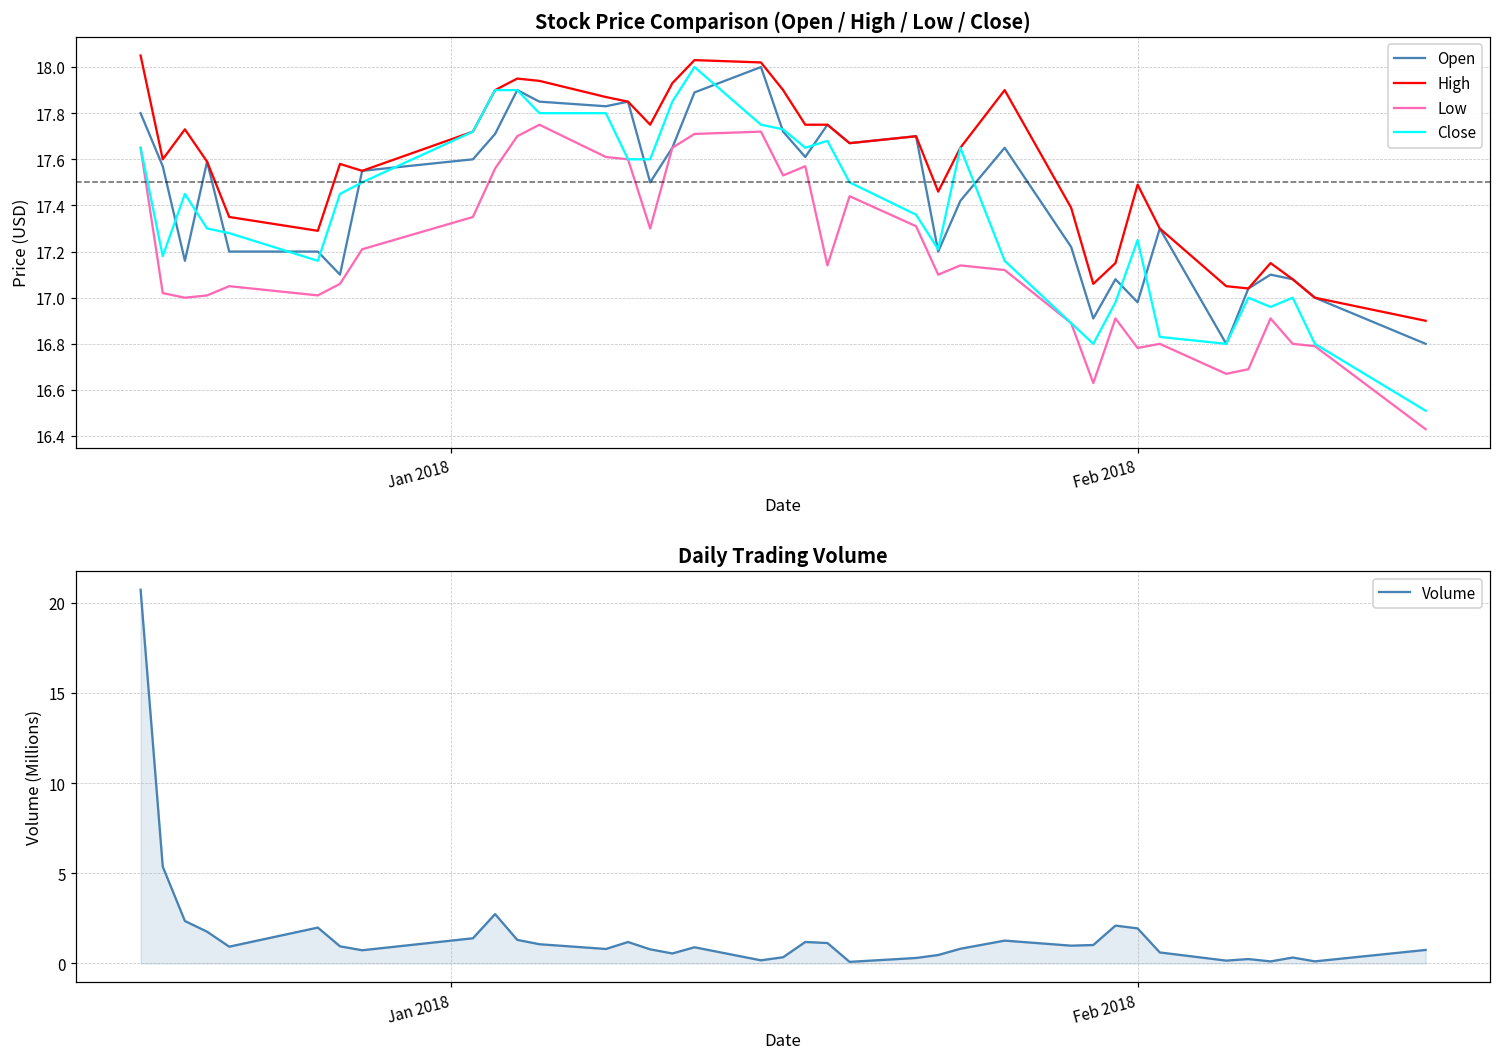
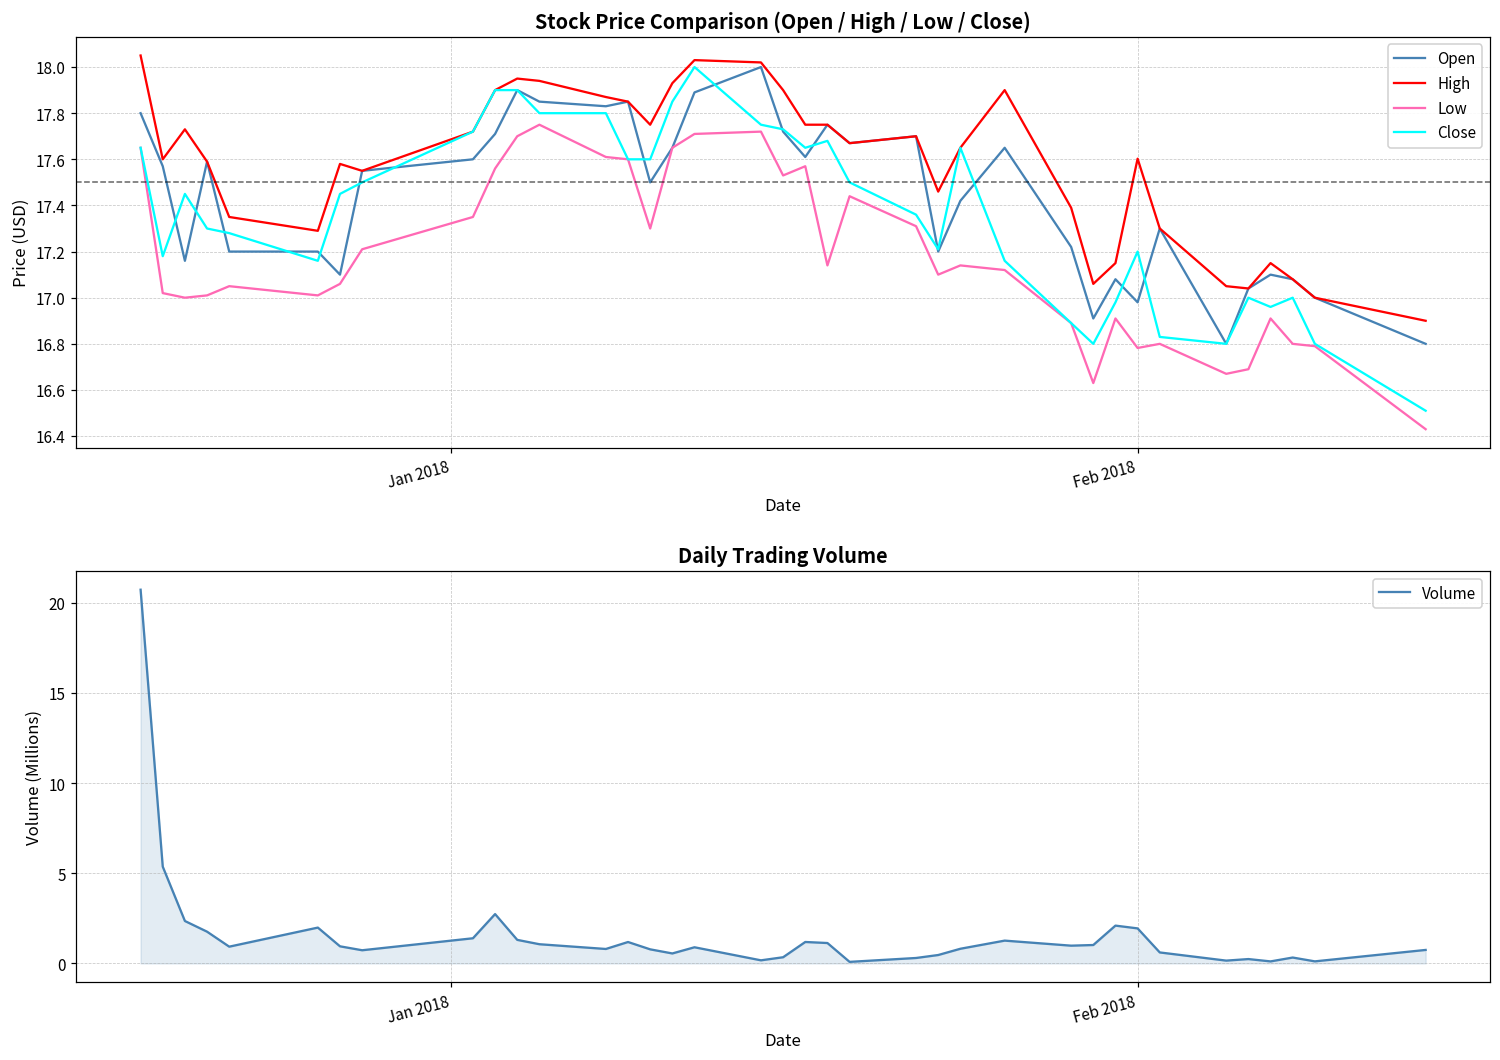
Stock Price Comparison (Open / High / Low / Close), High, Feb 2018: 17.49 -> 17.60
Stock Price Comparison (Open / High / Low / Close), Close, Feb 2018: 17.25 -> 17.20
